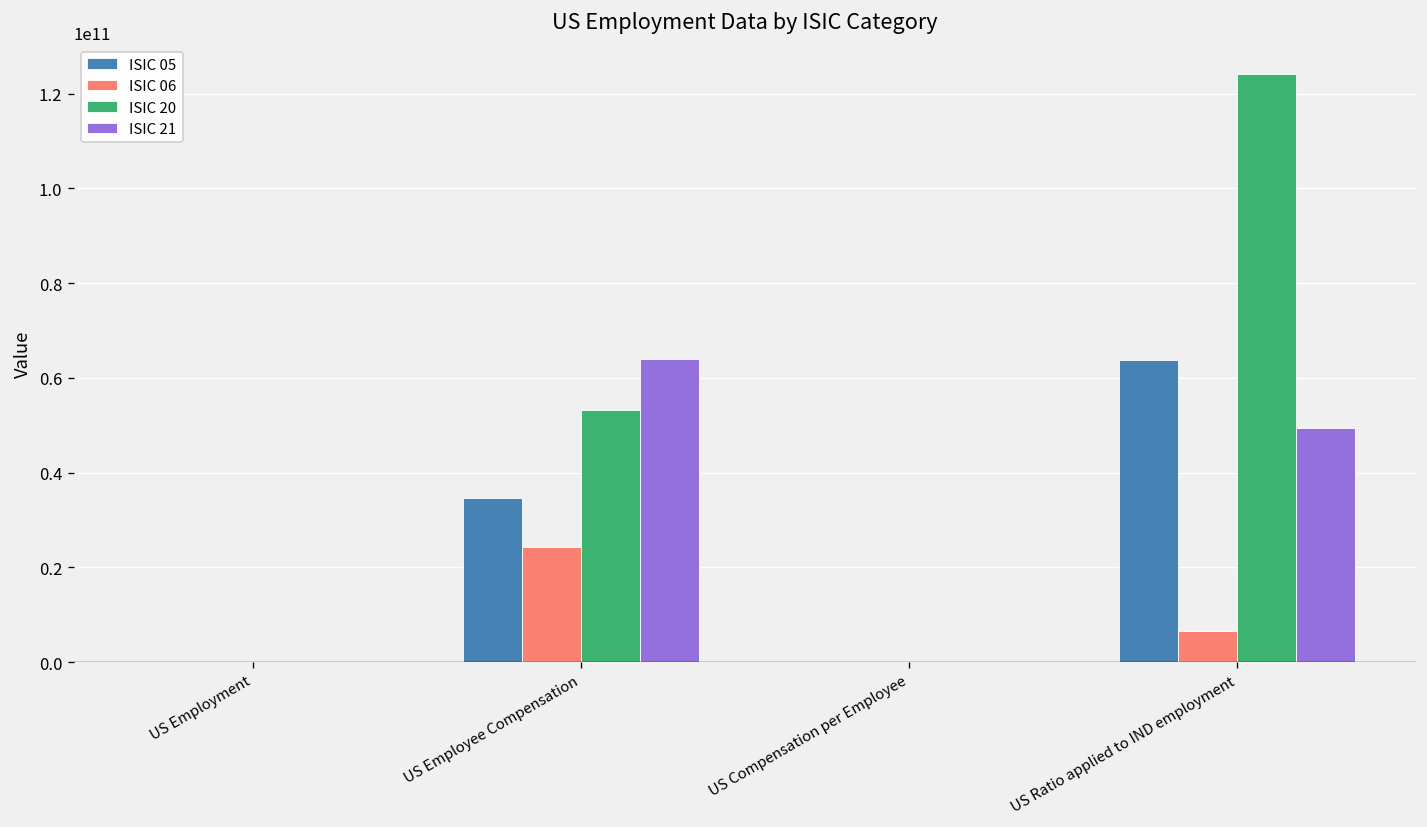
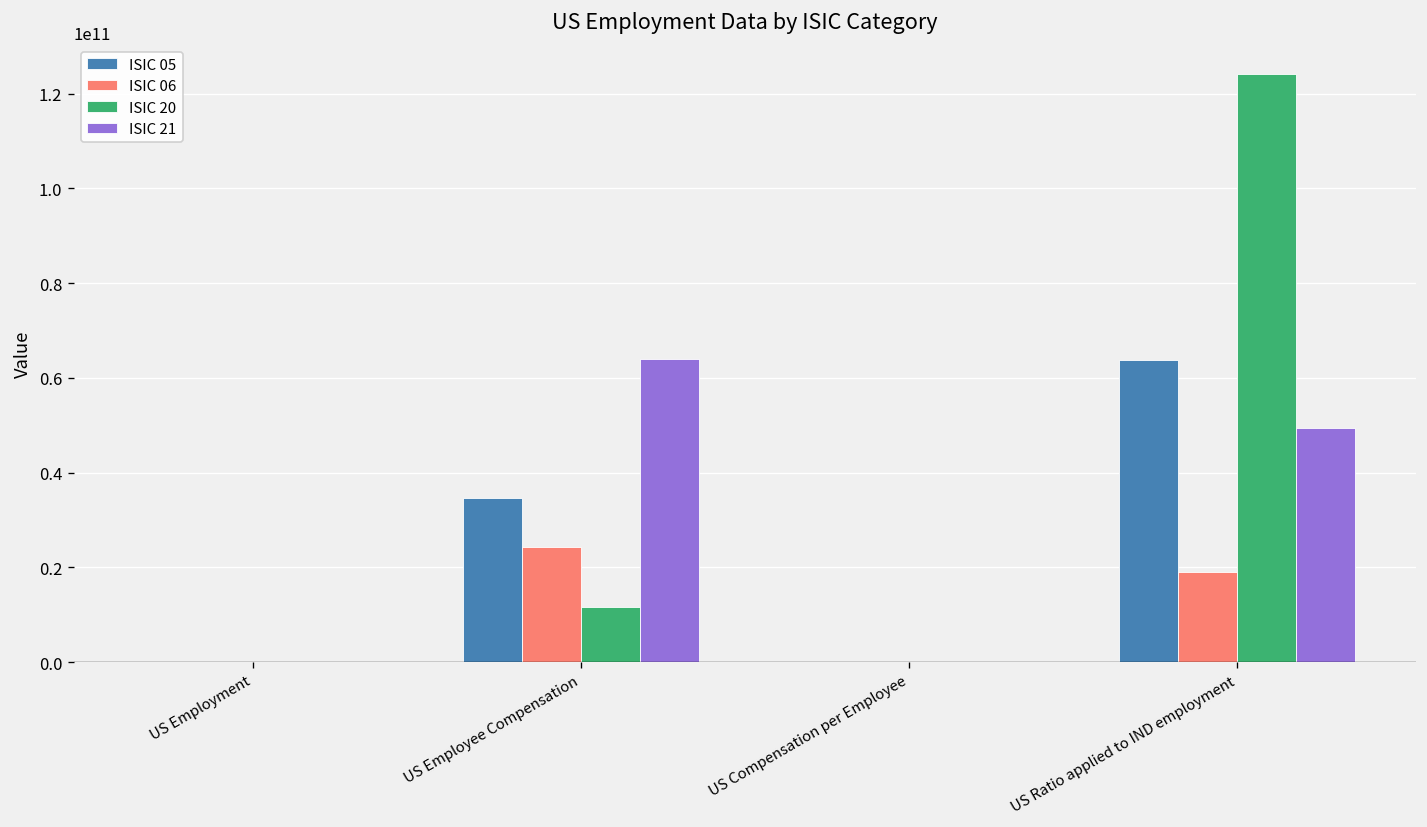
ISIC 20, US Employee Compensation: 53000000000 -> 12000000000
ISIC 06, US Ratio applied to IND employment: 7000000000 -> 19000000000
